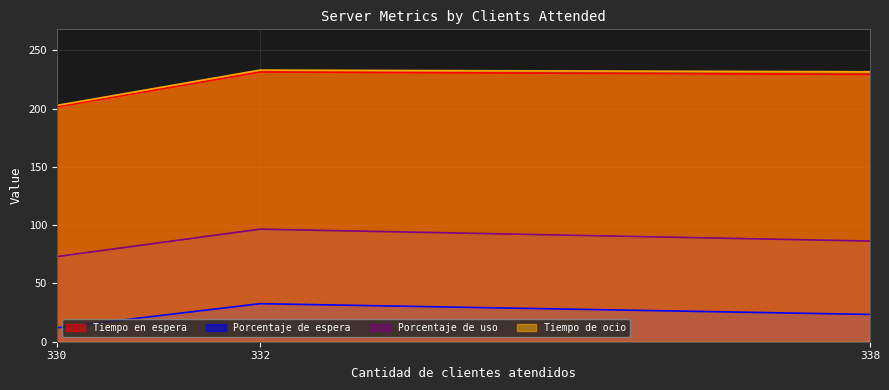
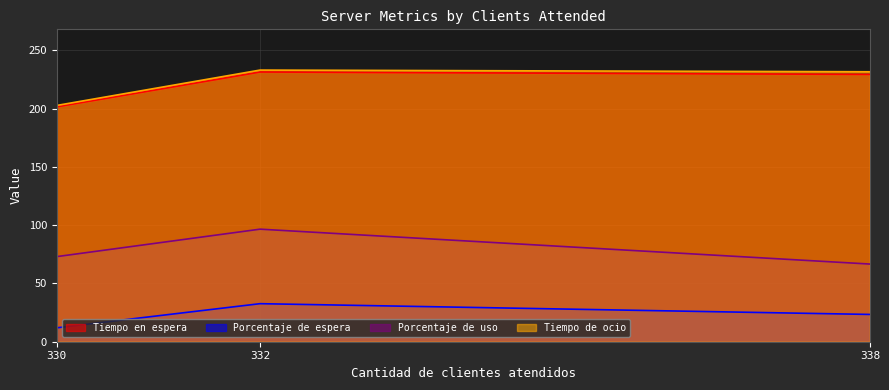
Porcentaje de uso, 338: 86 -> 67
